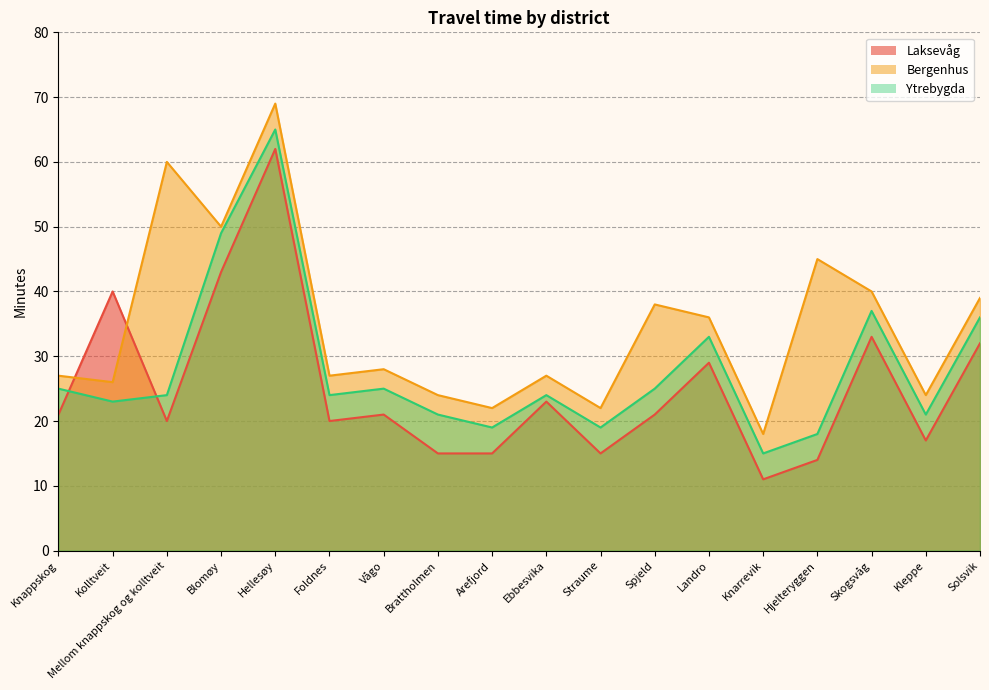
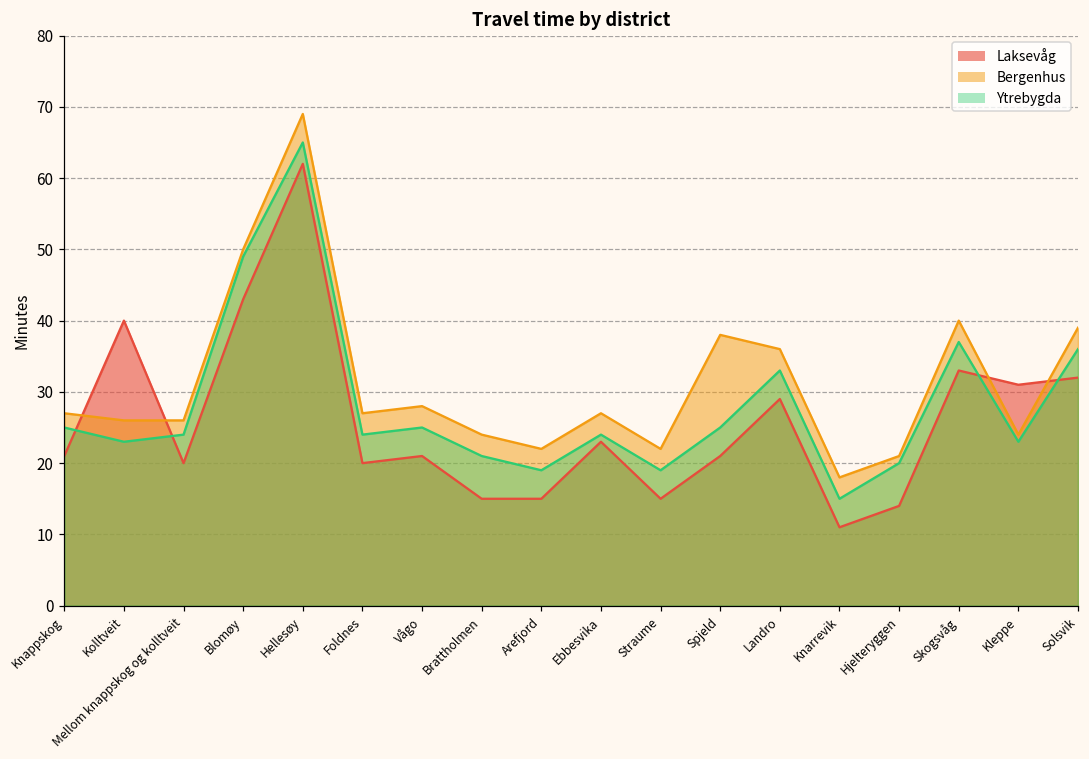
Bergenhus, Mellom knappskog og kolltveit: 60 -> 26
Bergenhus, Hjelteryggen: 45 -> 21
Ytrebygda, Hjelteryggen: 18 -> 20
Laksevåg, Kleppe: 17 -> 31
Ytrebygda, Kleppe: 21 -> 23
